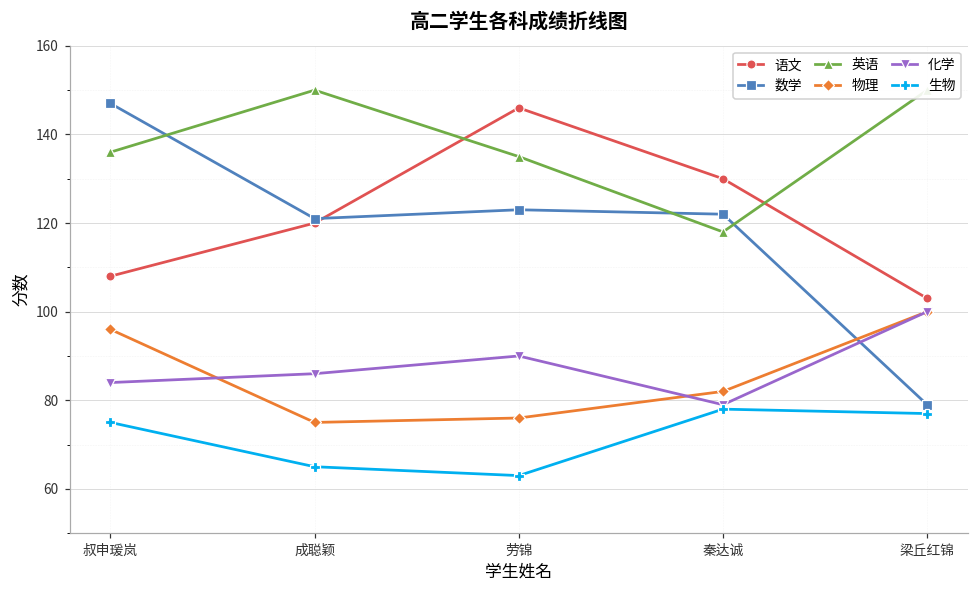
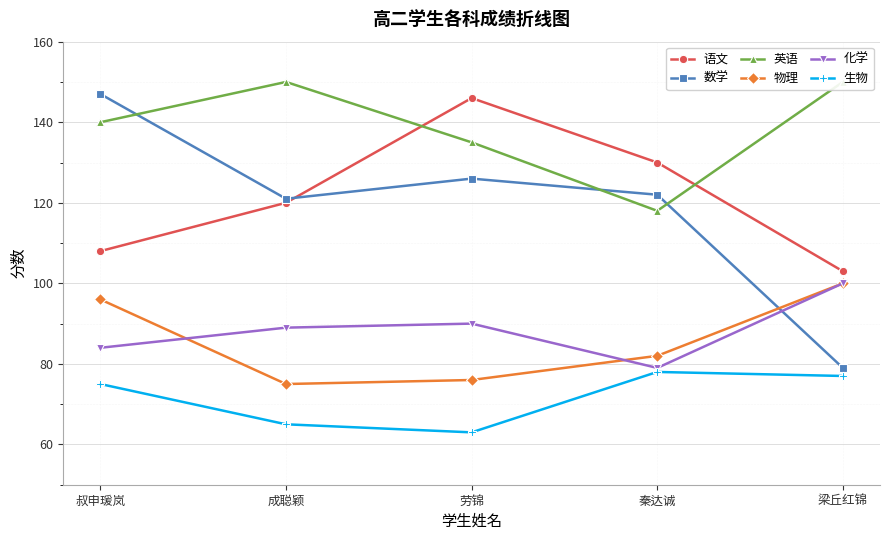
英语, 叔申瑗岚: 136 -> 140
化学, 成聪颖: 86 -> 89
数学, 劳锦: 123 -> 126
